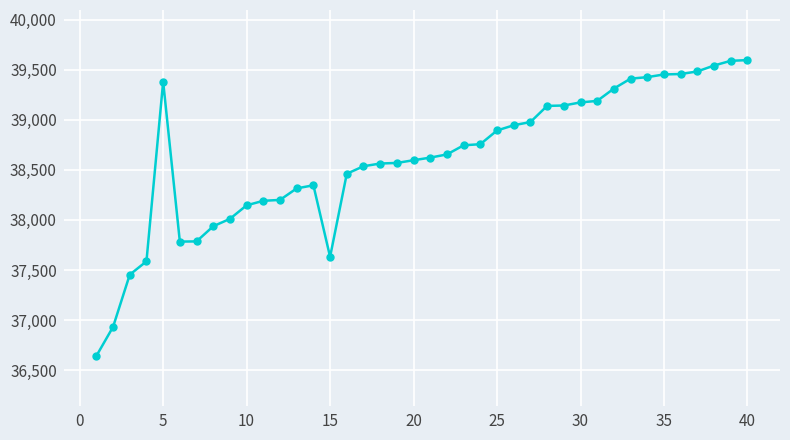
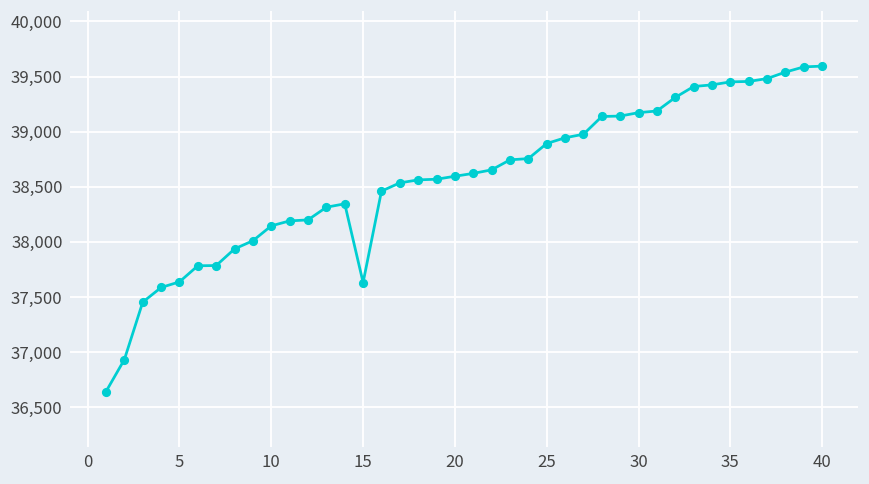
5: 39,380 -> 37,640
